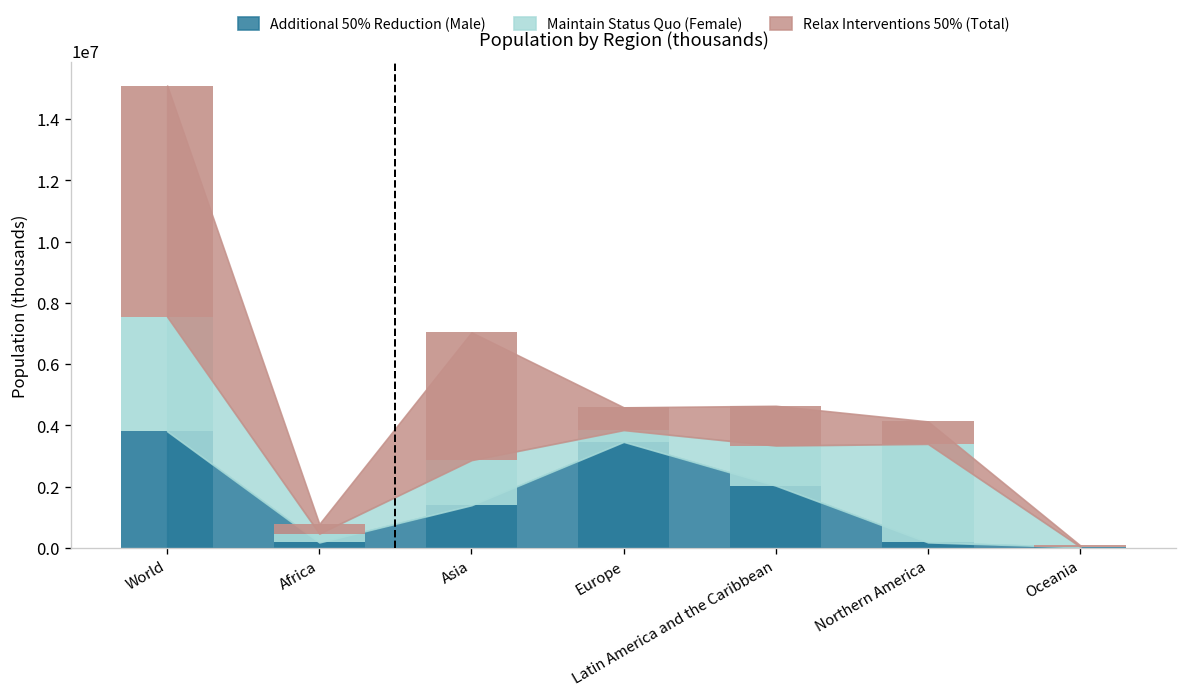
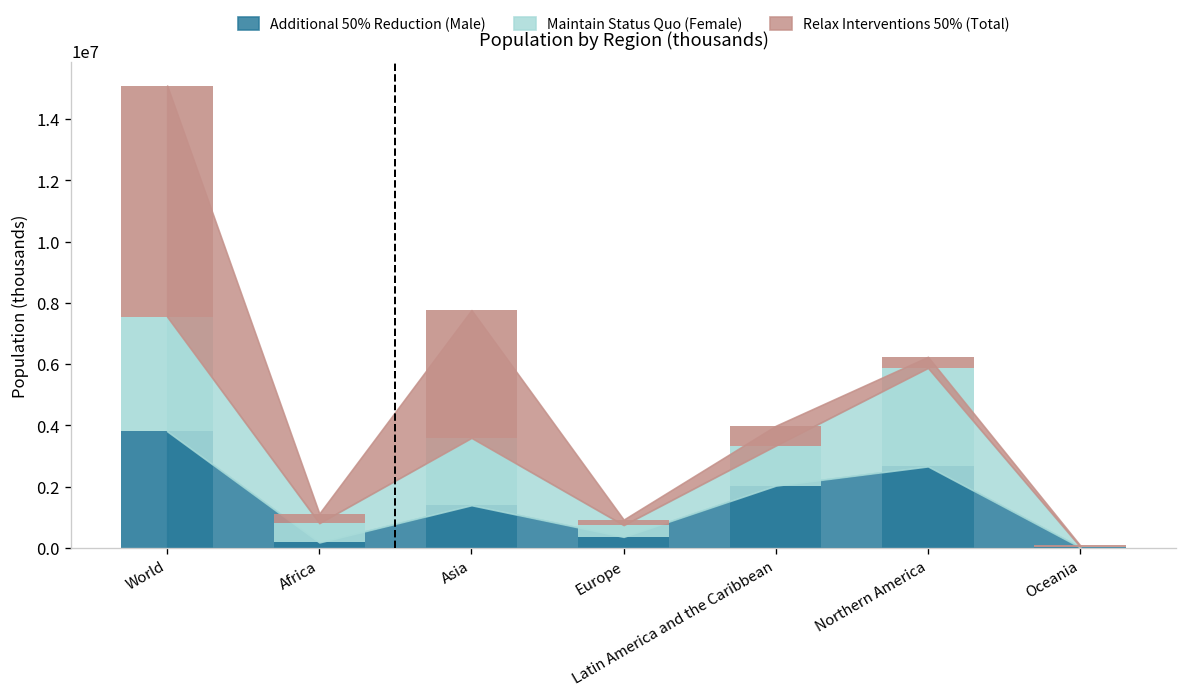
Maintain Status Quo (Female), Africa: 300000 -> 600000
Maintain Status Quo (Female), Asia: 1500000 -> 2200000
Additional 50% Reduction (Male), Europe: 3500000 -> 400000
Relax Interventions 50% (Total), Europe: 700000 -> 200000
Relax Interventions 50% (Total), Latin America and the Caribbean: 1300000 -> 600000
Additional 50% Reduction (Male), Northern America: 200000 -> 2700000
Relax Interventions 50% (Total), Northern America: 700000 -> 400000
